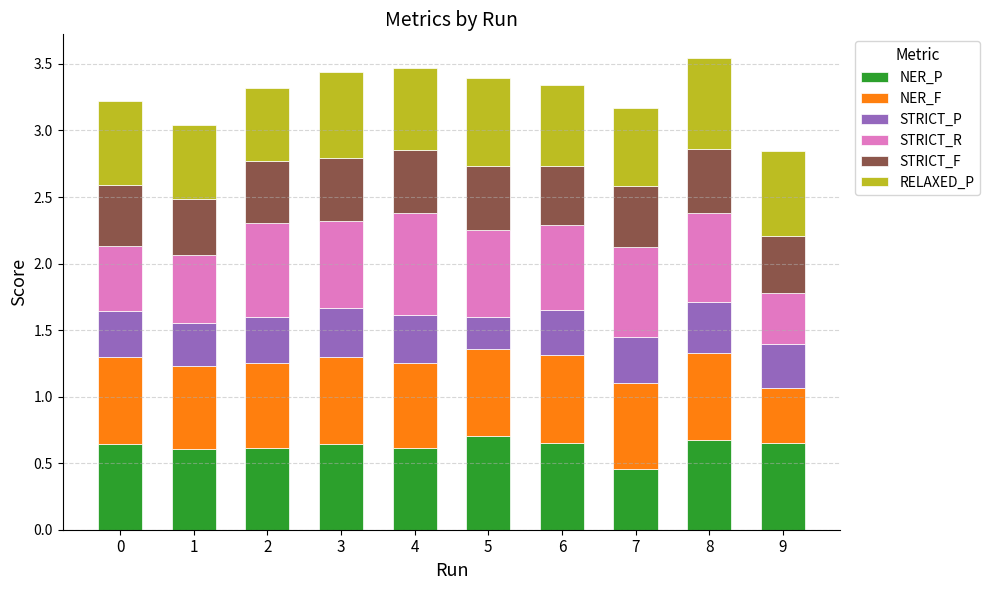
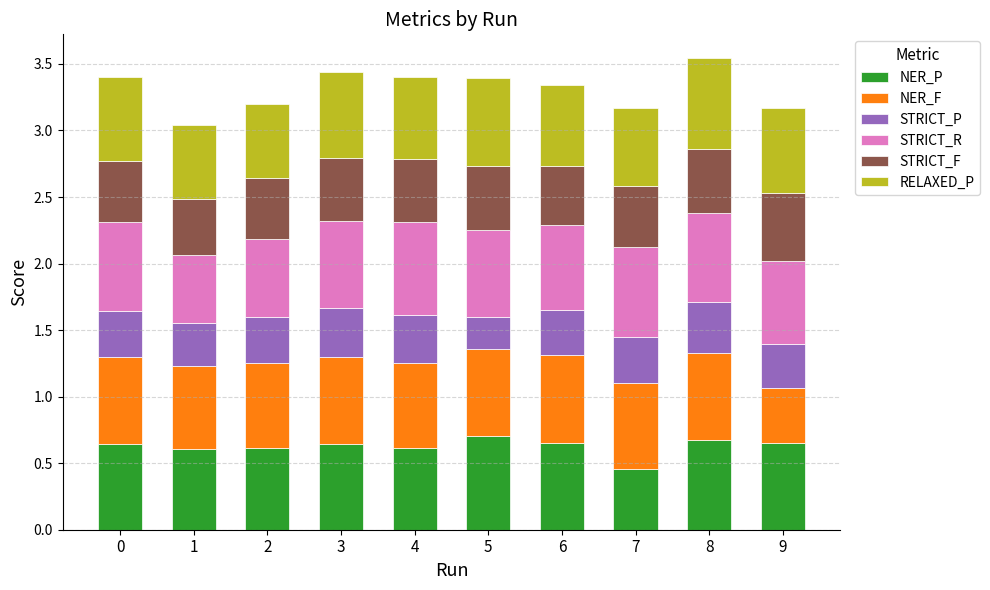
STRICT_R, 0: 0.49 -> 0.67
STRICT_R, 2: 0.71 -> 0.59
STRICT_R, 4: 0.77 -> 0.70
STRICT_R, 9: 0.39 -> 0.63
STRICT_F, 9: 0.43 -> 0.51
